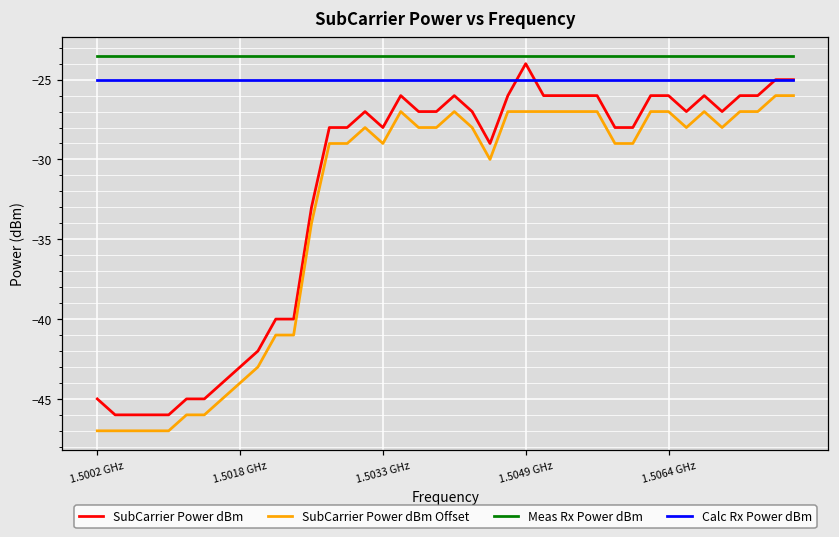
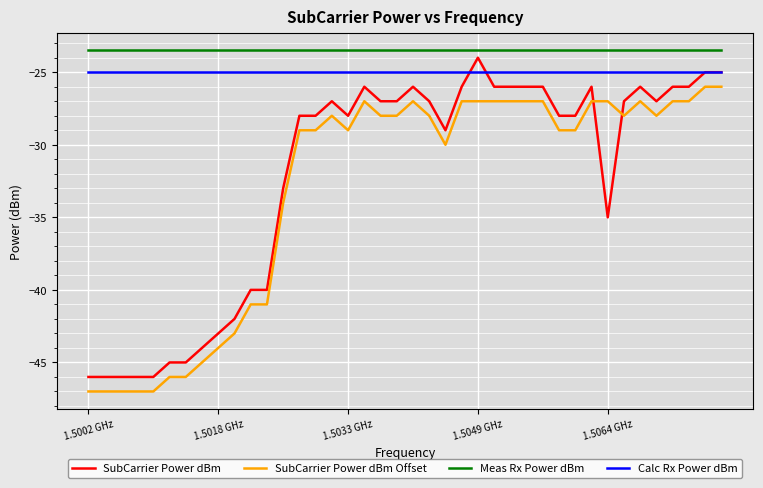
SubCarrier Power dBm, 1.5002 GHz: -45 -> -46
SubCarrier Power dBm, 1.5064 GHz: -26 -> -35
